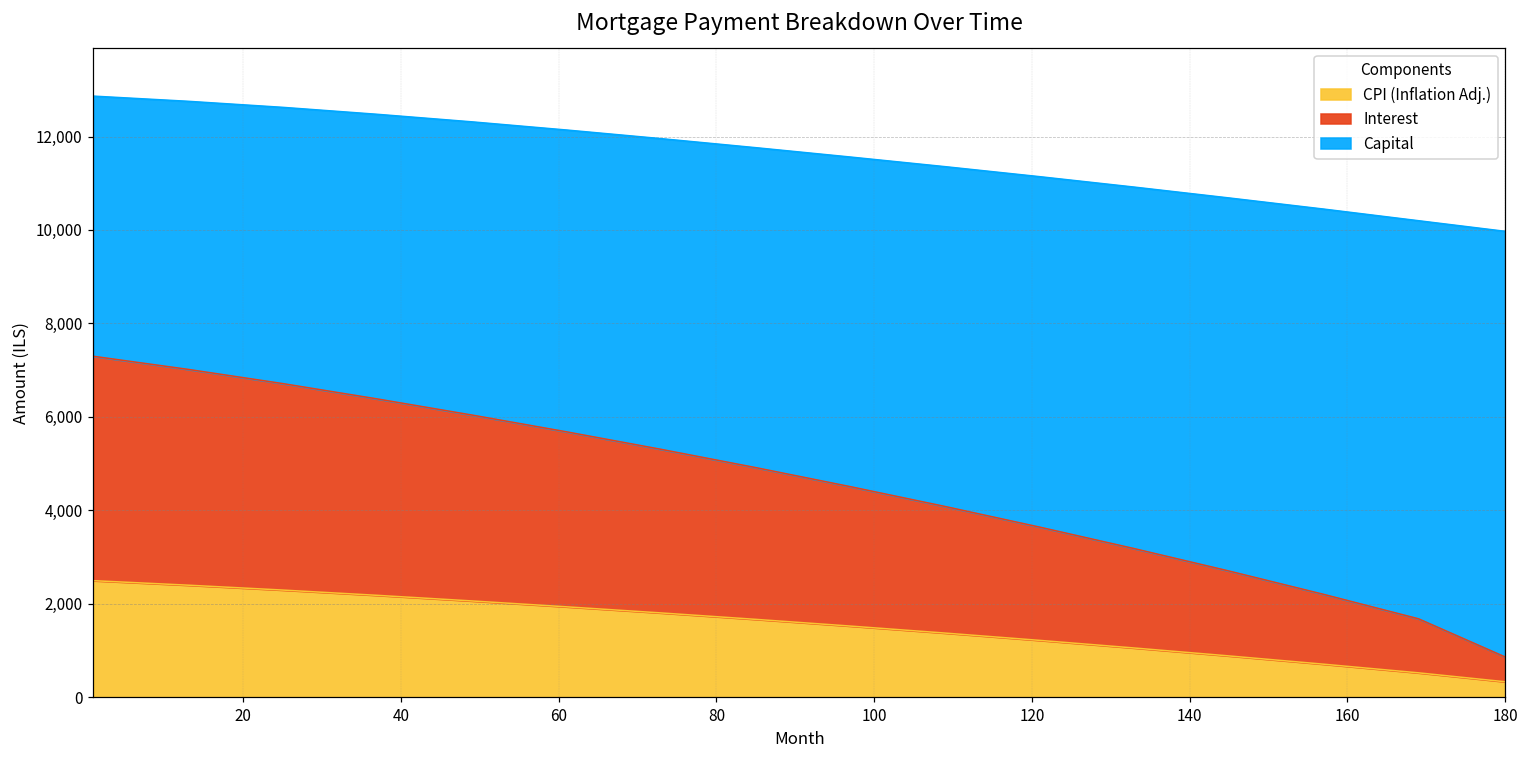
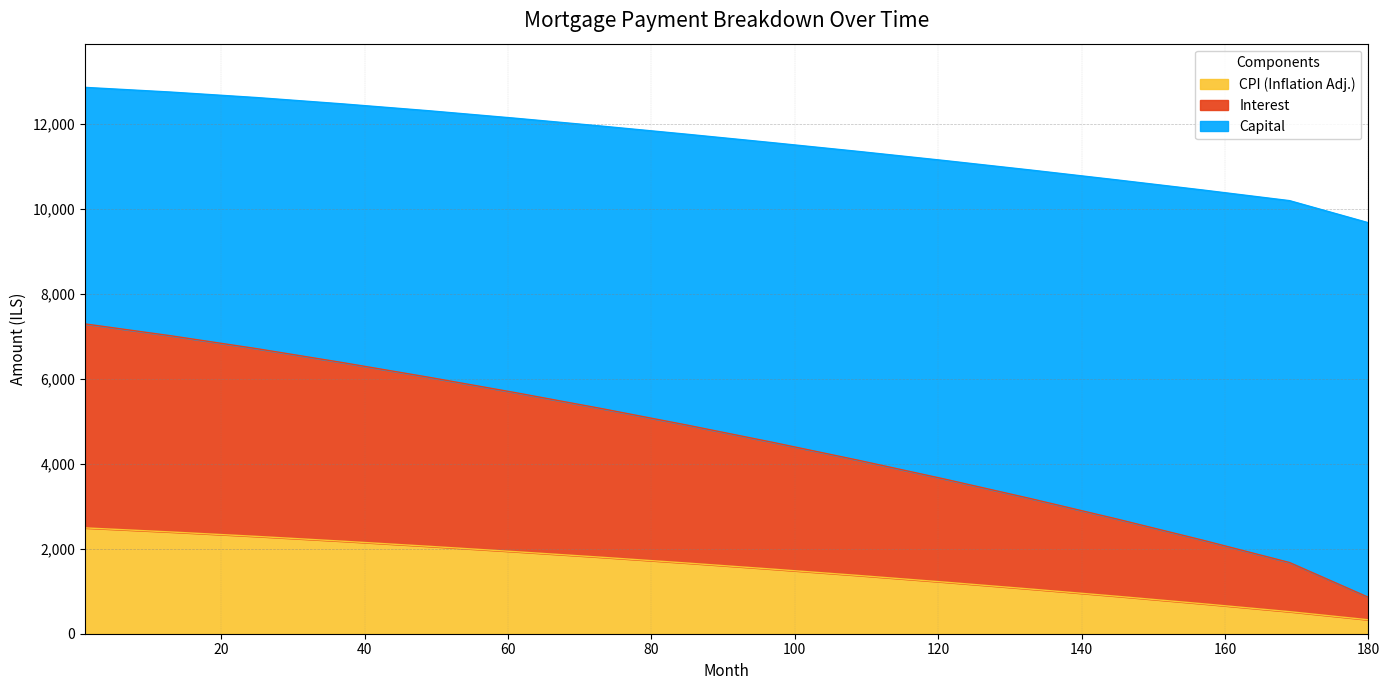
Capital, 180: 9,100 -> 8,800
